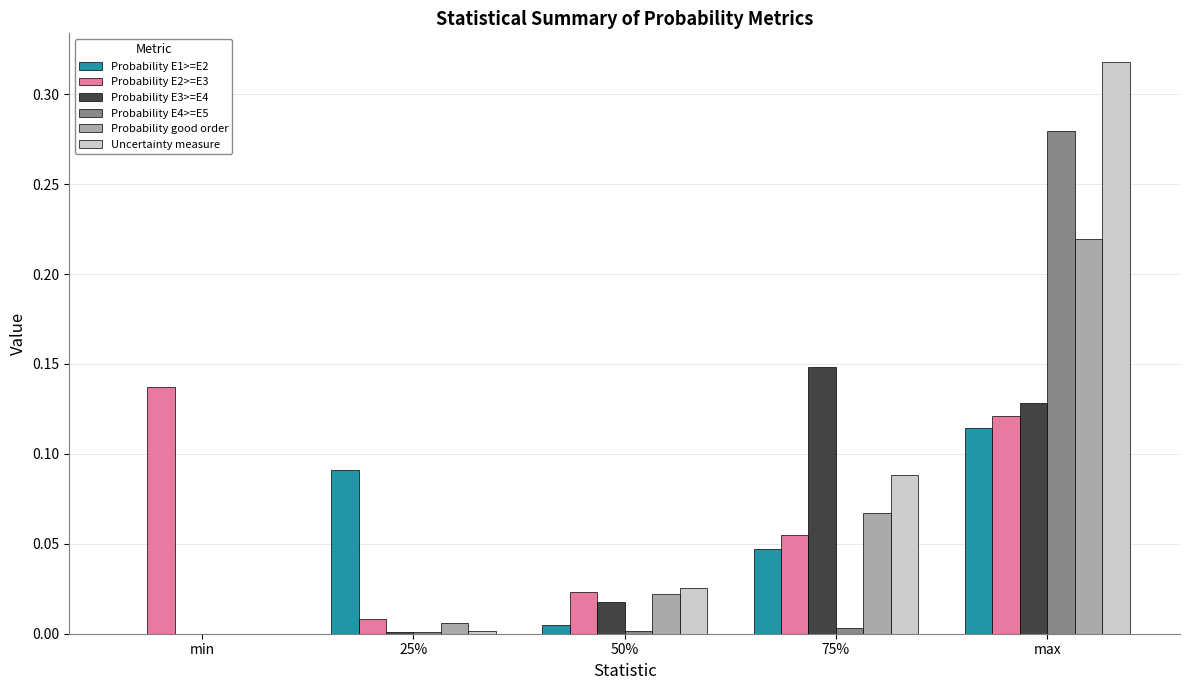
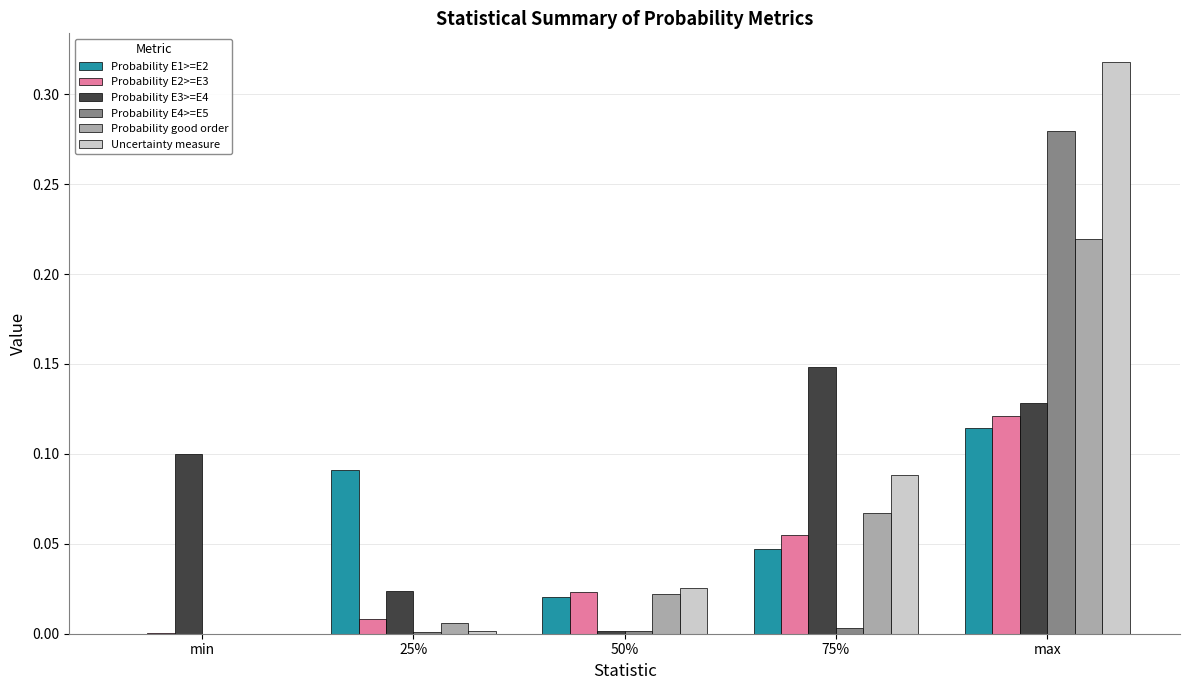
Probability E2>=E3, min: 0.137 -> 0.000
Probability E3>=E4, min: 0.0 -> 0.1
Probability E3>=E4, 25%: 0.001 -> 0.023
Probability E1>=E2, 50%: 0.005 -> 0.020
Probability E3>=E4, 50%: 0.018 -> 0.002
